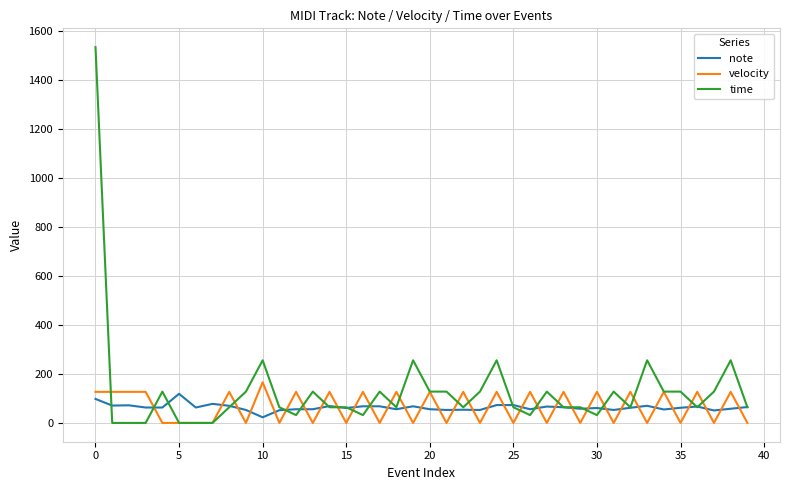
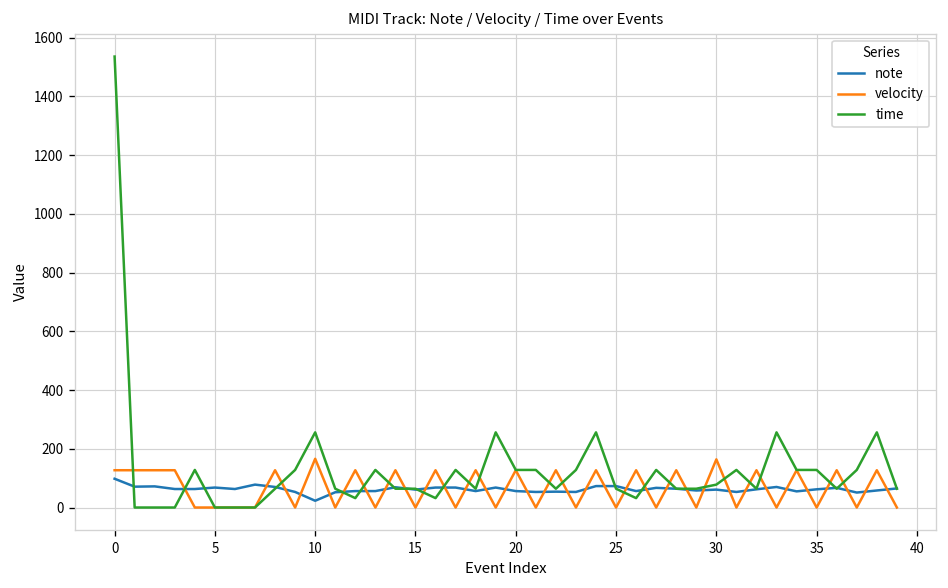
note, 5: 120 -> 70
velocity, 30: 130 -> 160
time, 30: 30 -> 80
